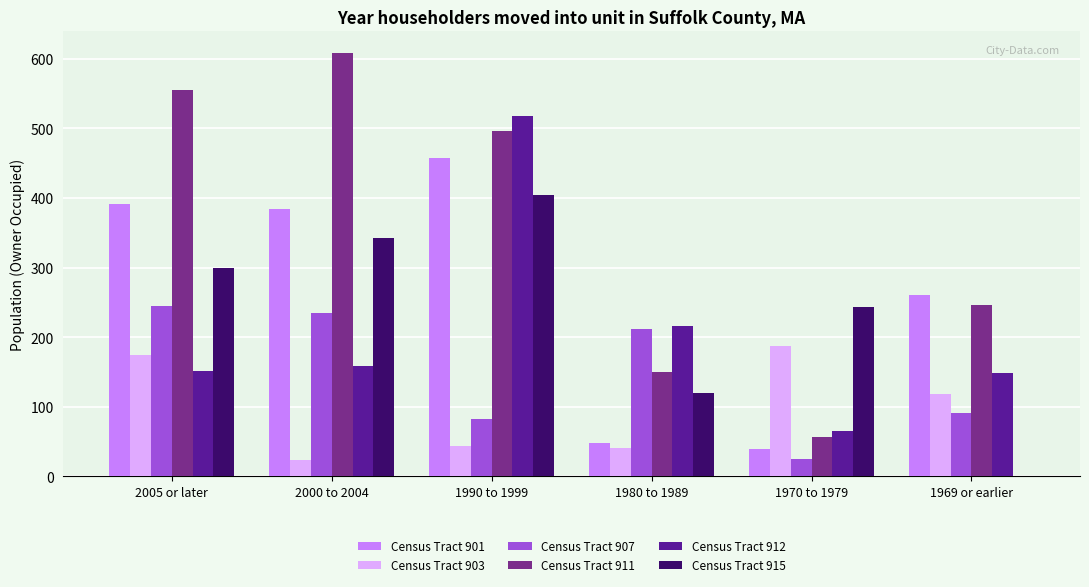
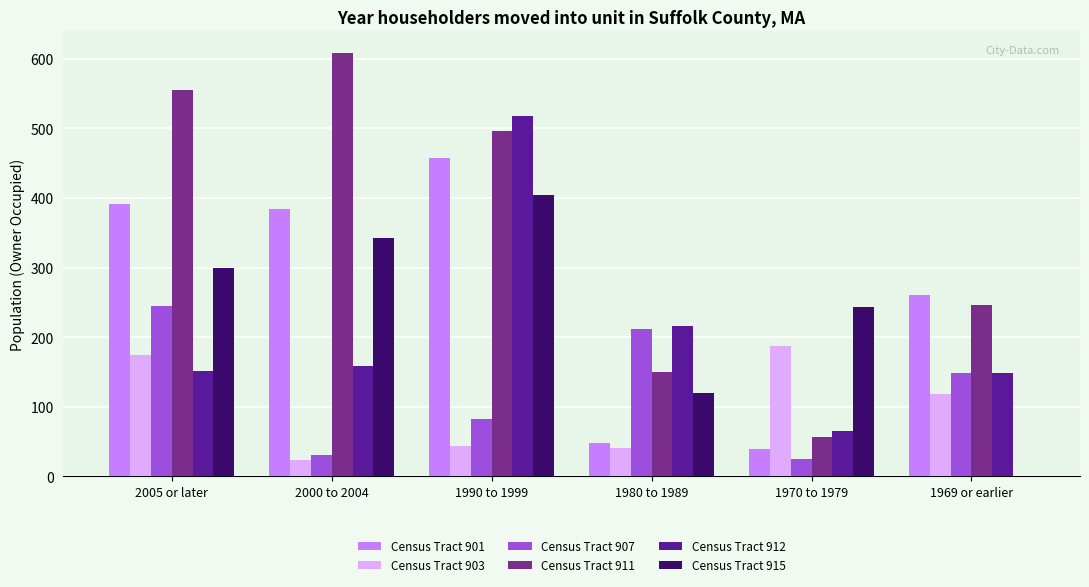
Census Tract 907, 2000 to 2004: 240 -> 30
Census Tract 907, 1969 or earlier: 90 -> 150
